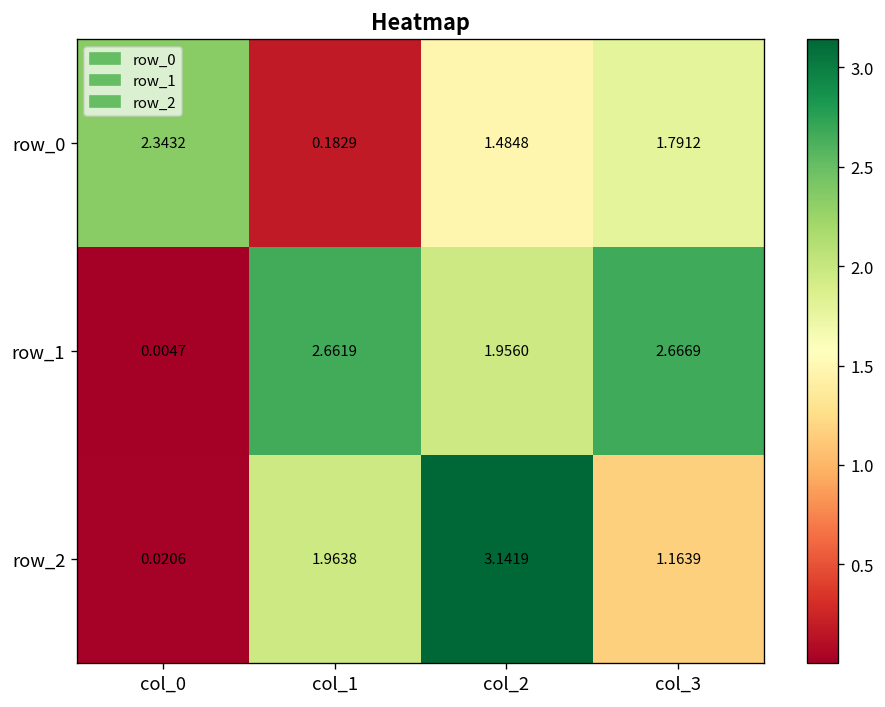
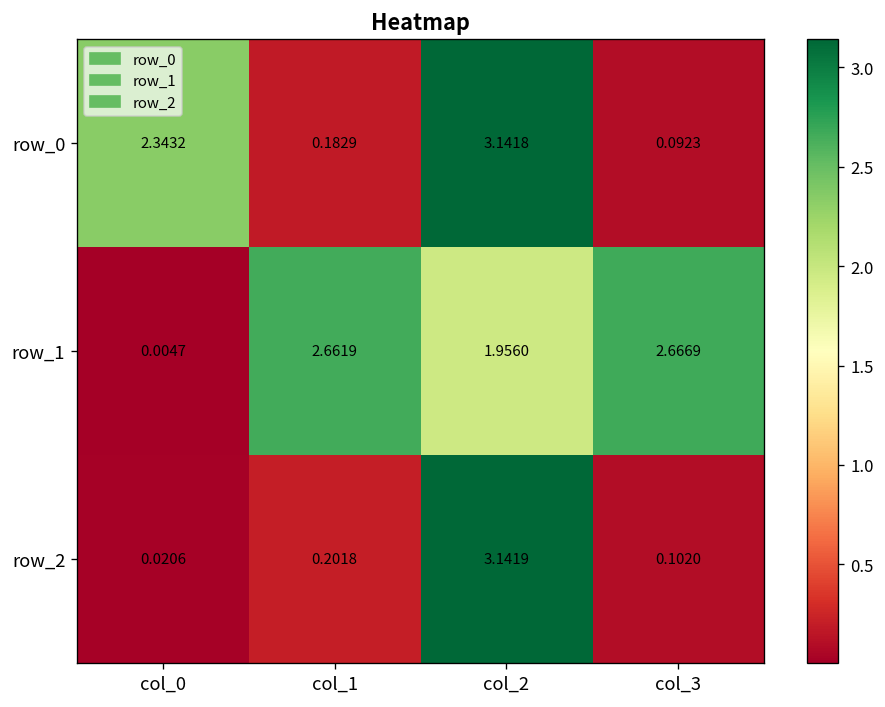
row_0, col_2: 1.4848 -> 3.1418
row_0, col_3: 1.7912 -> 0.0923
row_2, col_1: 1.9638 -> 0.2018
row_2, col_3: 1.1639 -> 0.1020
